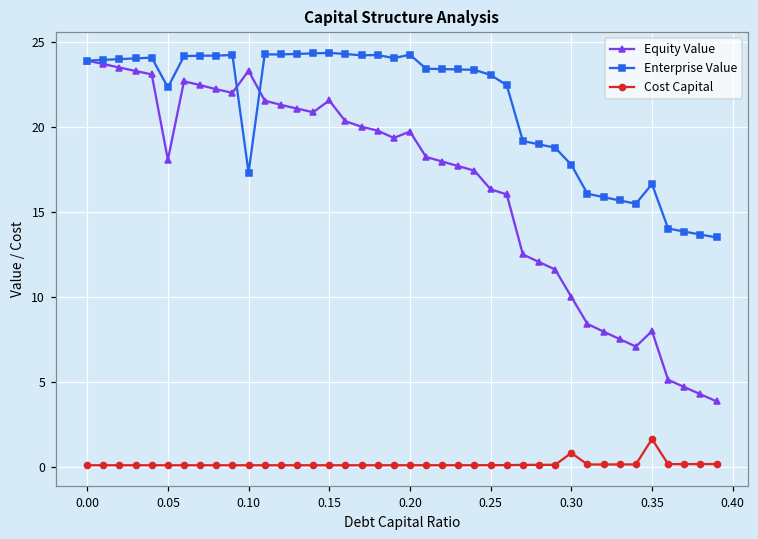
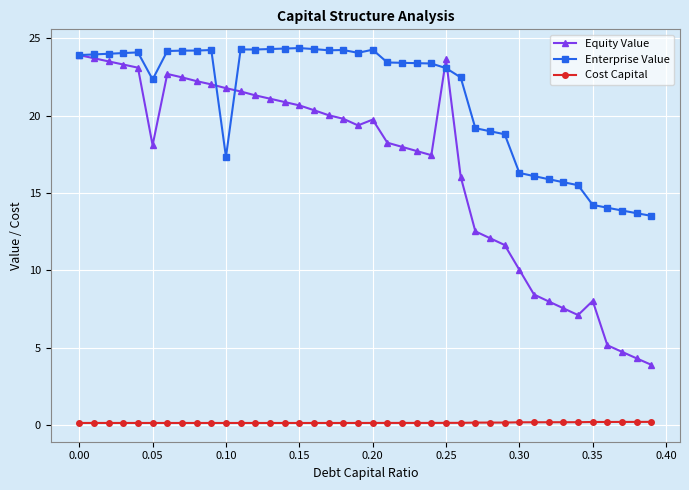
Equity Value, 0.10: 23.3 -> 21.8
Equity Value, 0.15: 21.6 -> 20.7
Equity Value, 0.25: 16.3 -> 23.6
Enterprise Value, 0.30: 17.8 -> 16.3
Cost Capital, 0.30: 0.9 -> 0.2
Enterprise Value, 0.35: 16.7 -> 14.2
Cost Capital, 0.35: 1.7 -> 0.2
